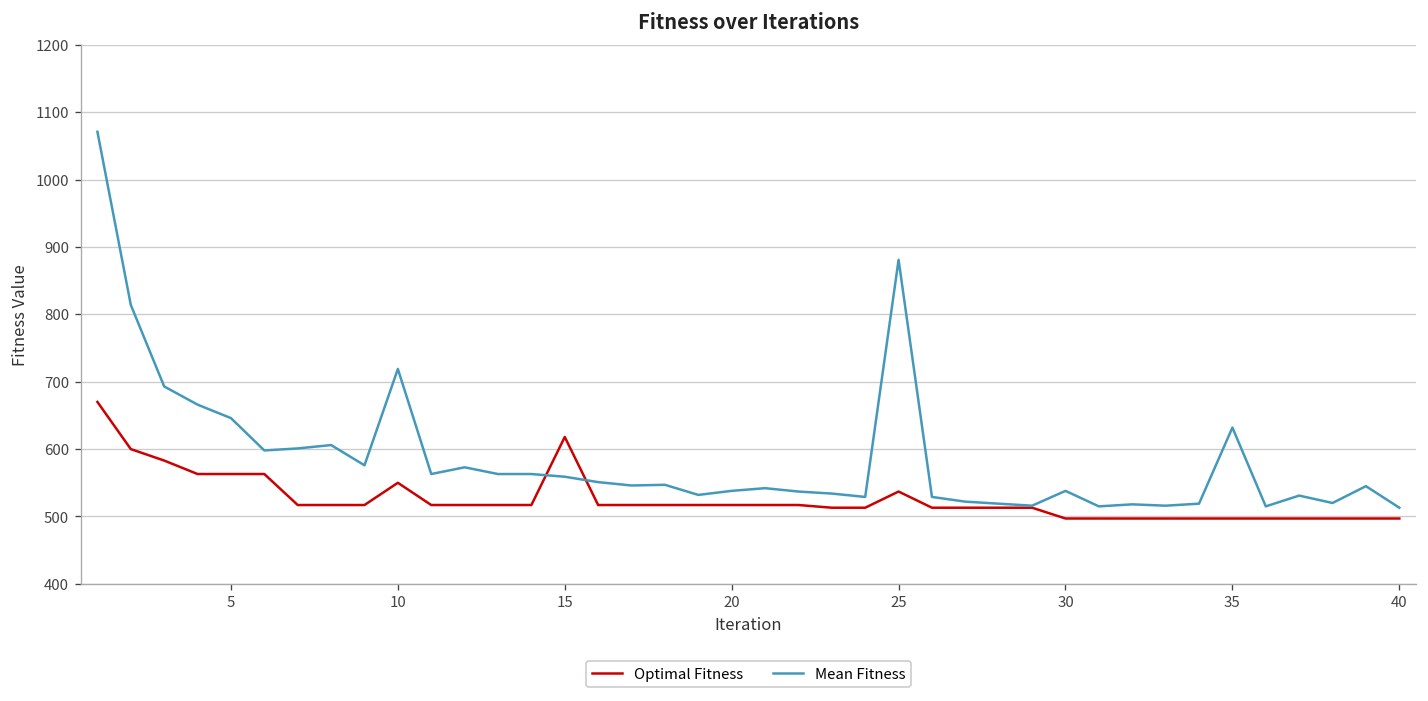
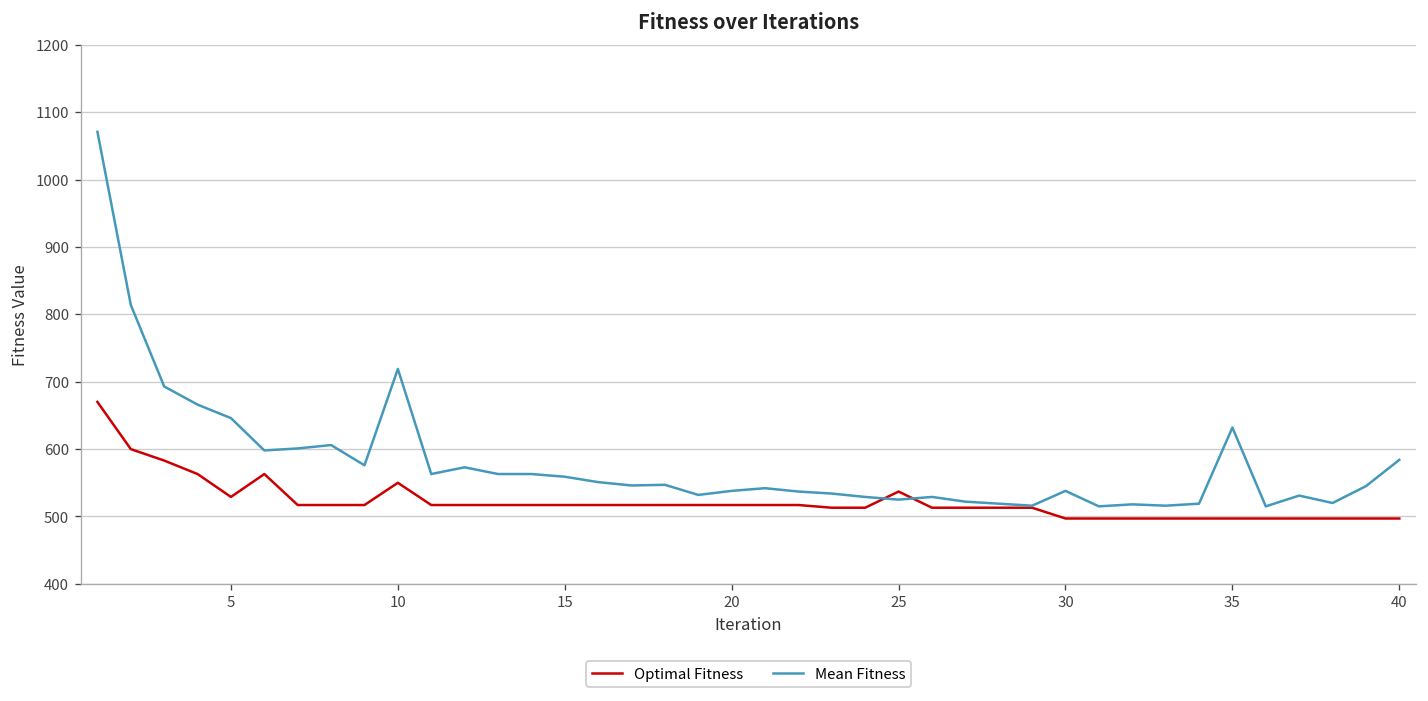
Optimal Fitness, 5: 560 -> 530
Optimal Fitness, 15: 620 -> 520
Mean Fitness, 25: 880 -> 530
Mean Fitness, 40: 510 -> 580
